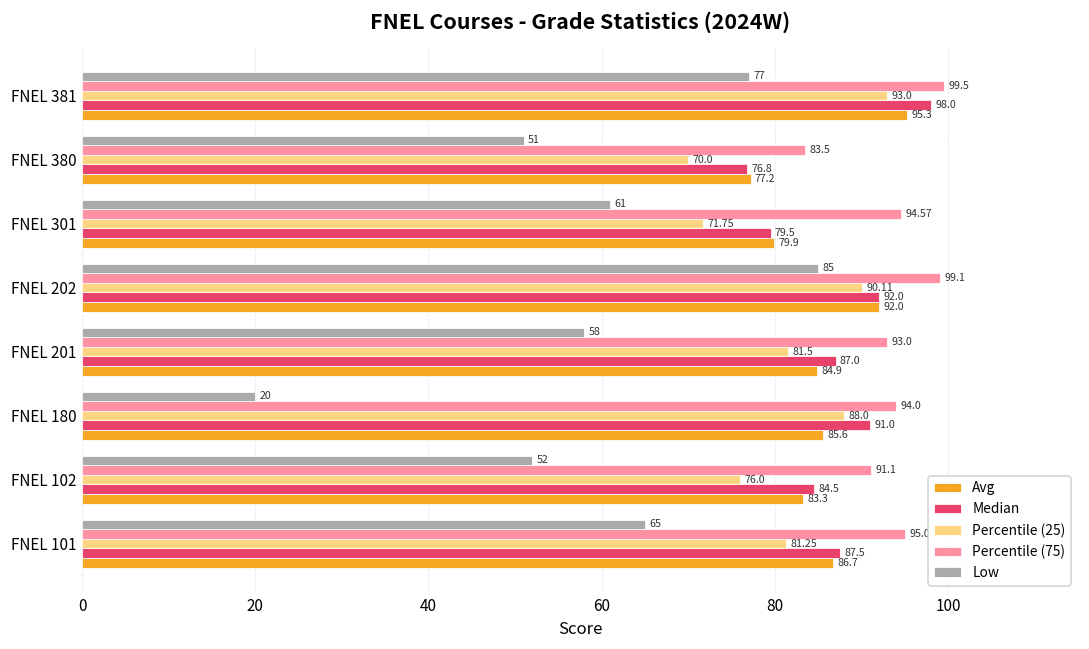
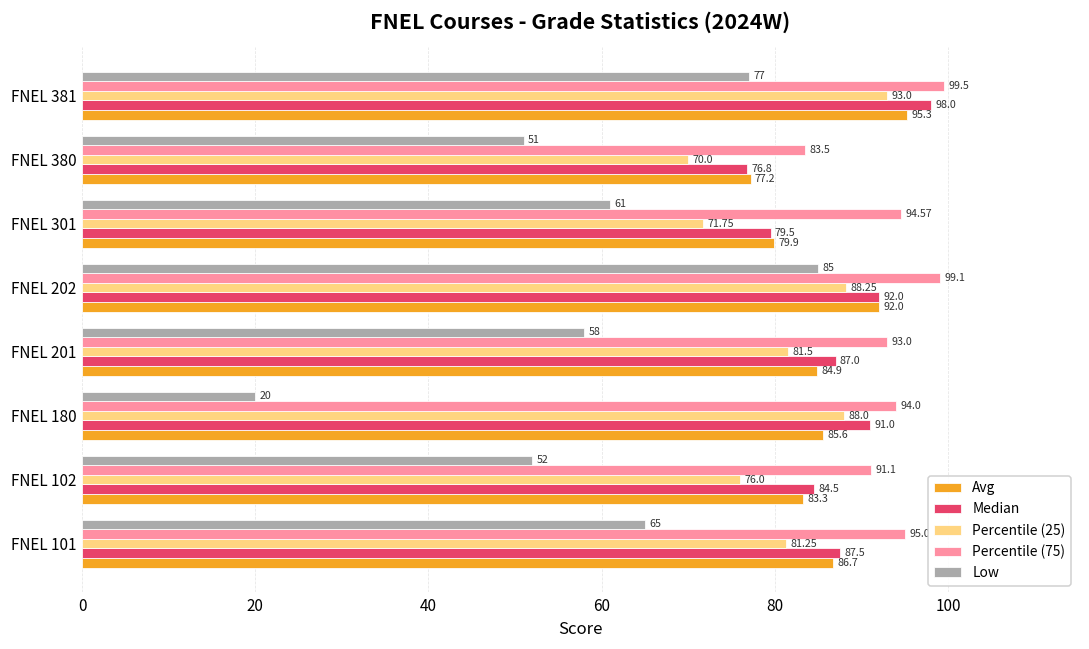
Percentile (25), FNEL 202: 90.11 -> 88.25
